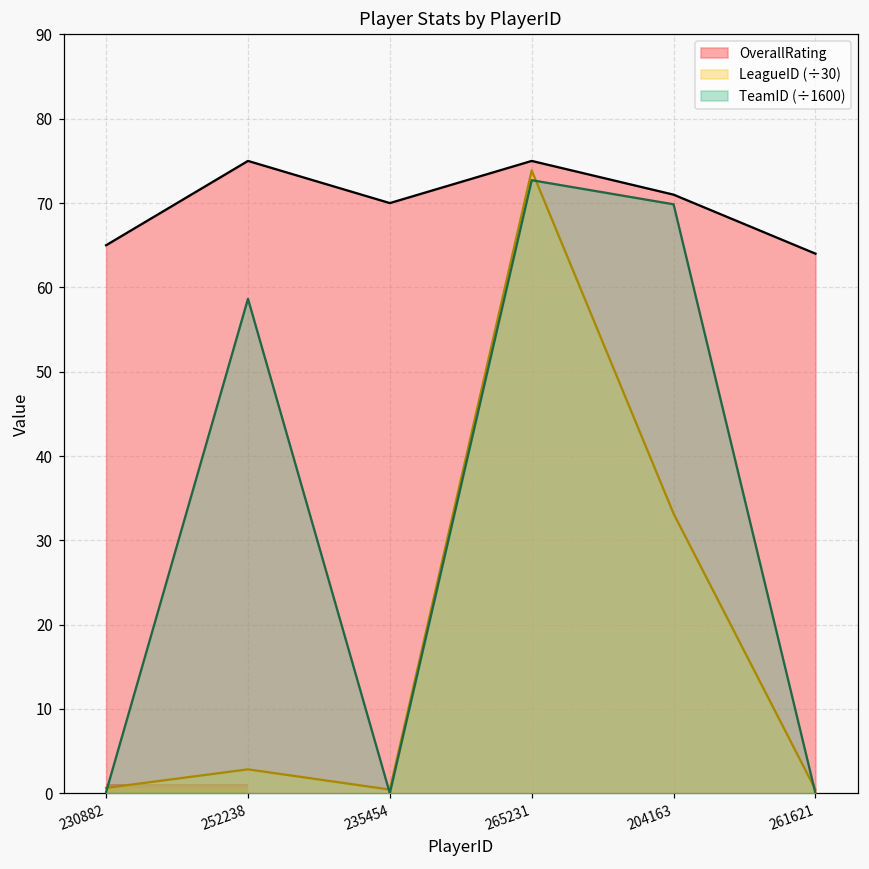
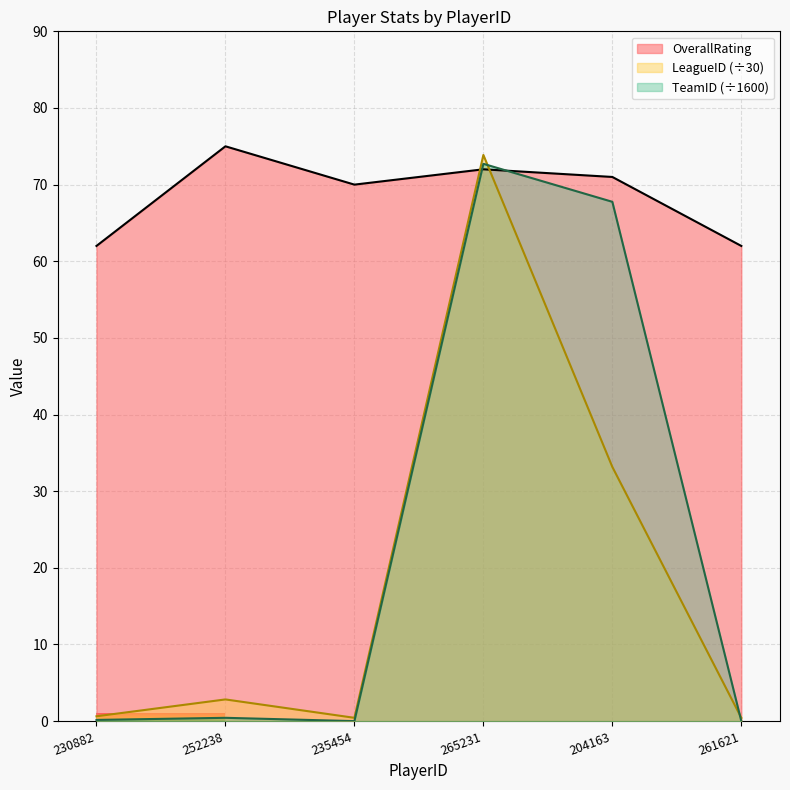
OverallRating, 230882: 65 -> 62
TeamID (÷1600), 252238: 59 -> 0
OverallRating, 265231: 75 -> 72
TeamID (÷1600), 204163: 70 -> 68
OverallRating, 261621: 64 -> 62
